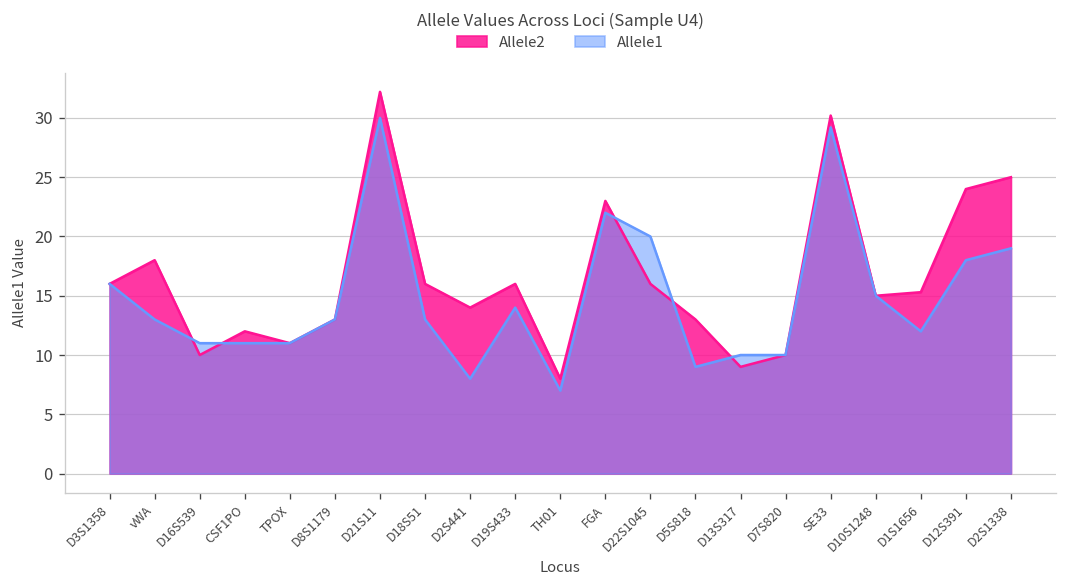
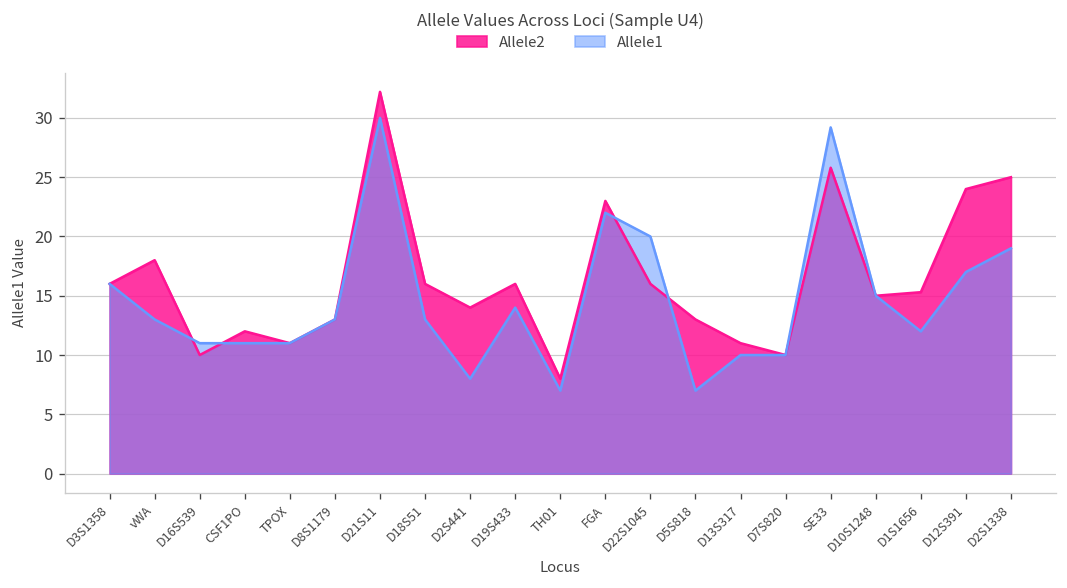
Allele1, D5S818: 9 -> 7
Allele2, D13S317: 9 -> 11
Allele2, SE33: 30 -> 26
Allele1, D12S391: 18 -> 17
